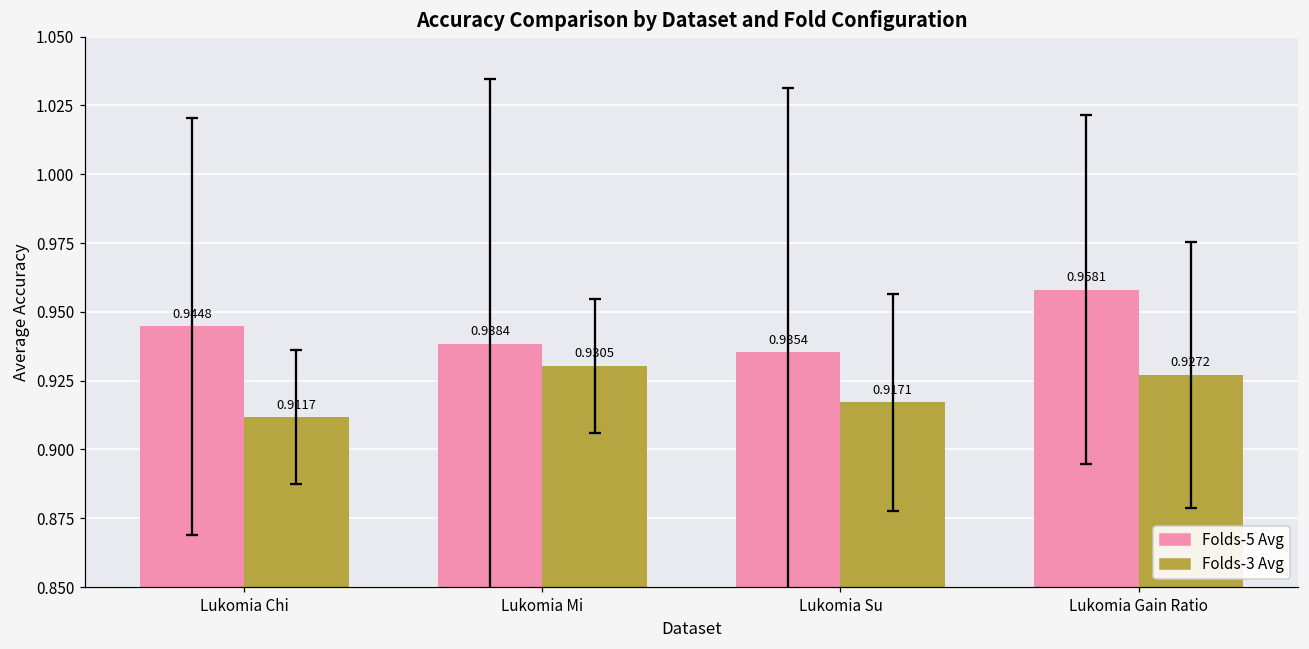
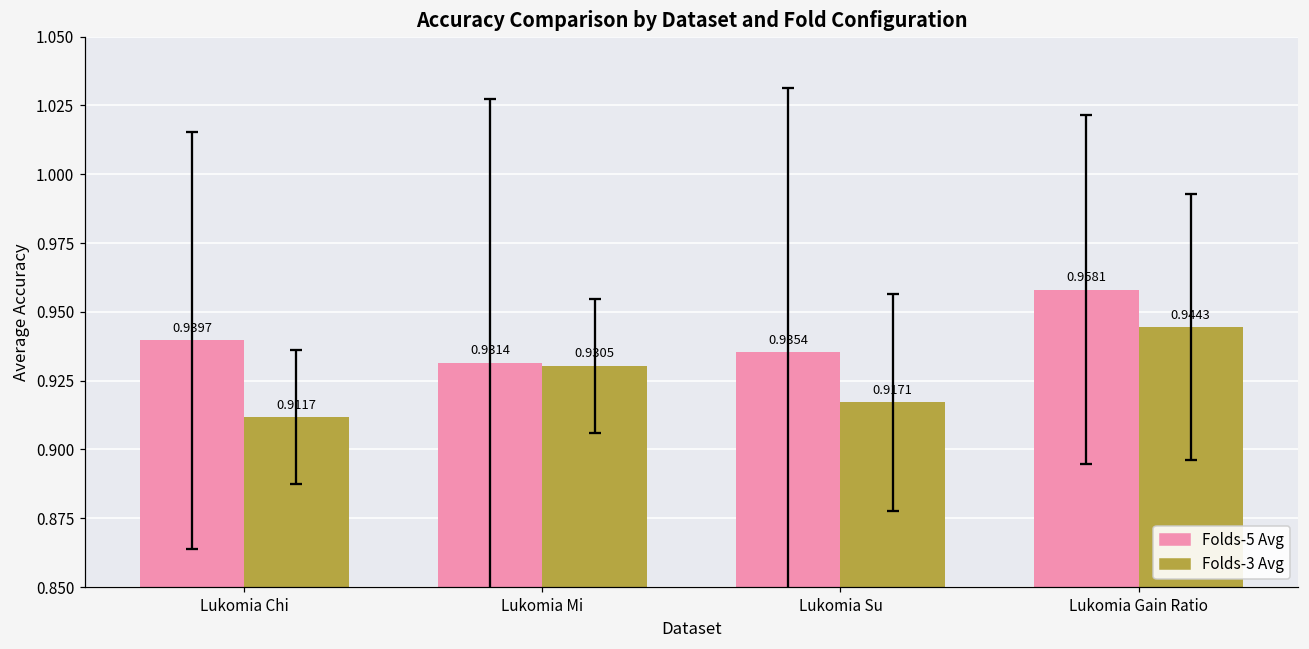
Folds-5 Avg, Lukomia Chi: 0.9448 -> 0.9397
Folds-5 Avg, Lukomia Mi: 0.9384 -> 0.9314
Folds-3 Avg, Lukomia Gain Ratio: 0.9272 -> 0.9443
